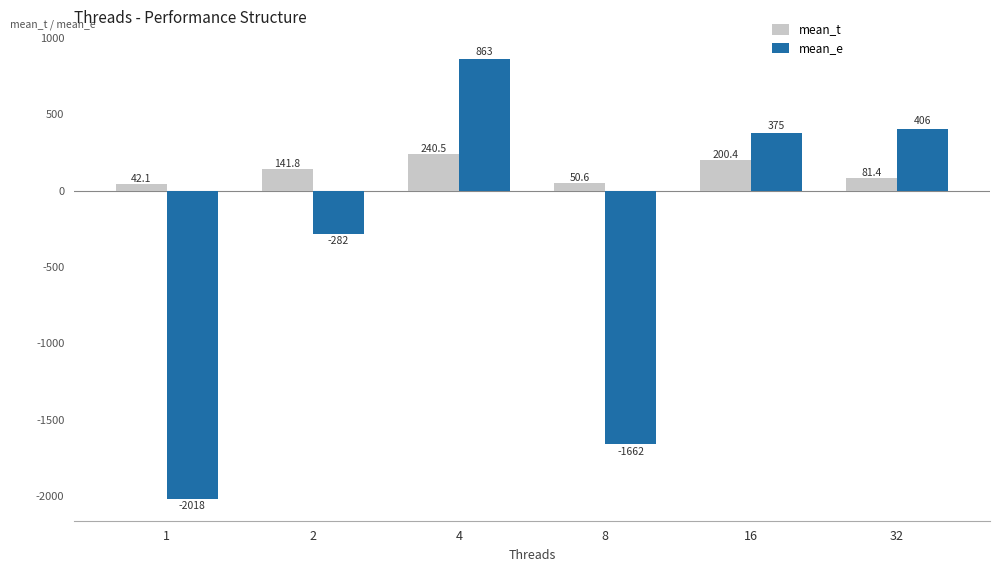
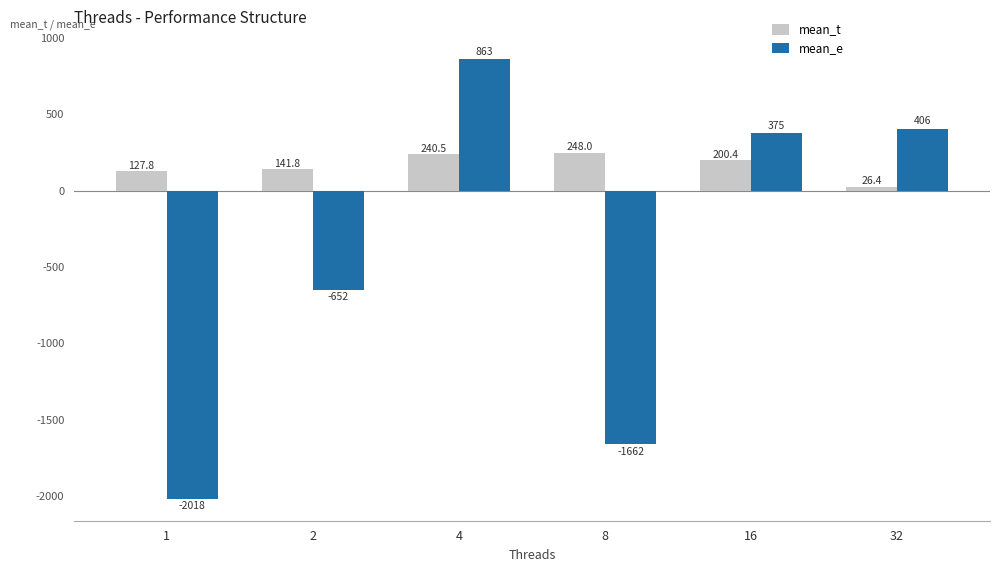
mean_t, 1: 42.1 -> 127.8
mean_e, 2: -282 -> -652
mean_t, 8: 50.6 -> 248.0
mean_t, 32: 81.4 -> 26.4
